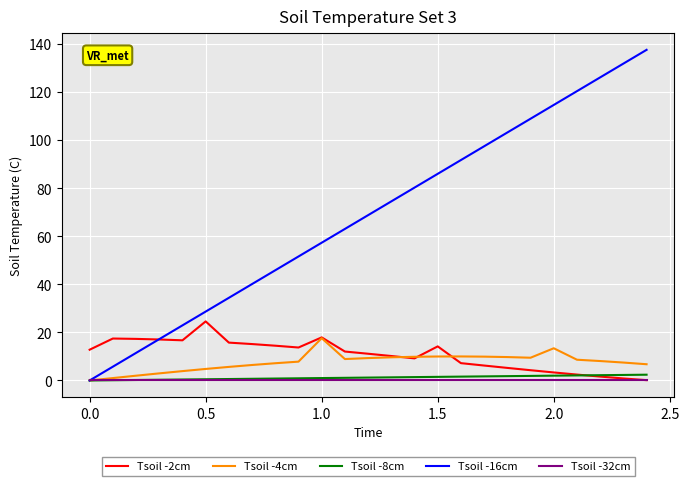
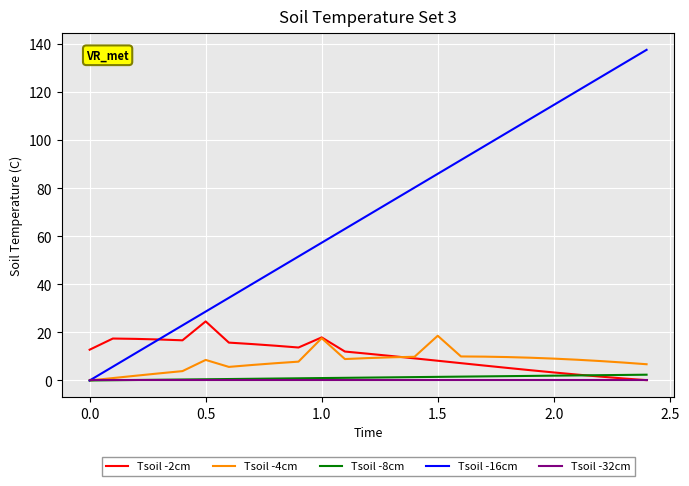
Tsoil -4cm, 0.5: 5 -> 9
Tsoil -2cm, 1.5: 14 -> 8
Tsoil -4cm, 1.5: 10 -> 19
Tsoil -4cm, 2.0: 13 -> 9
